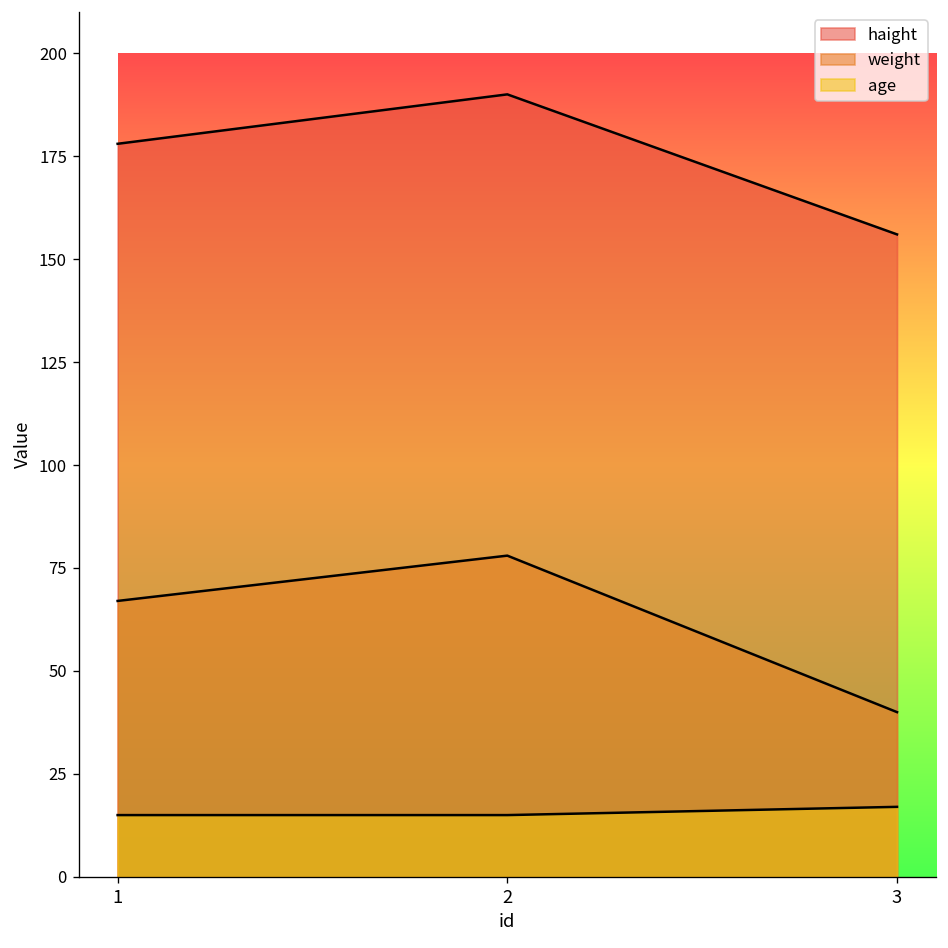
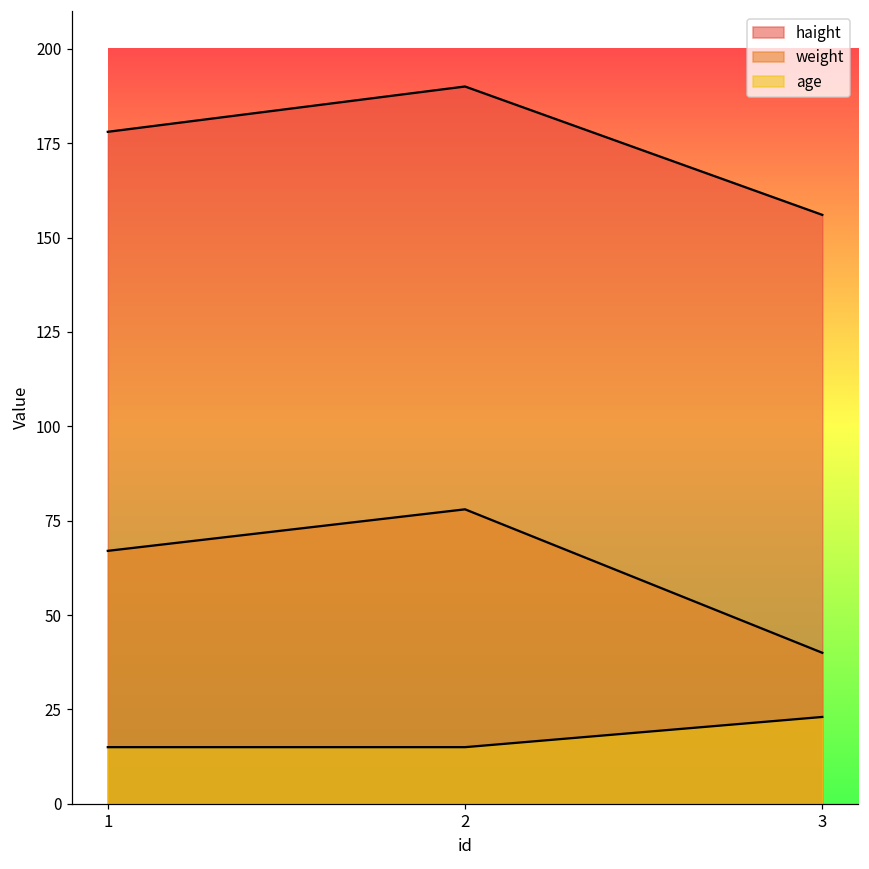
age, 3: 17 -> 23
